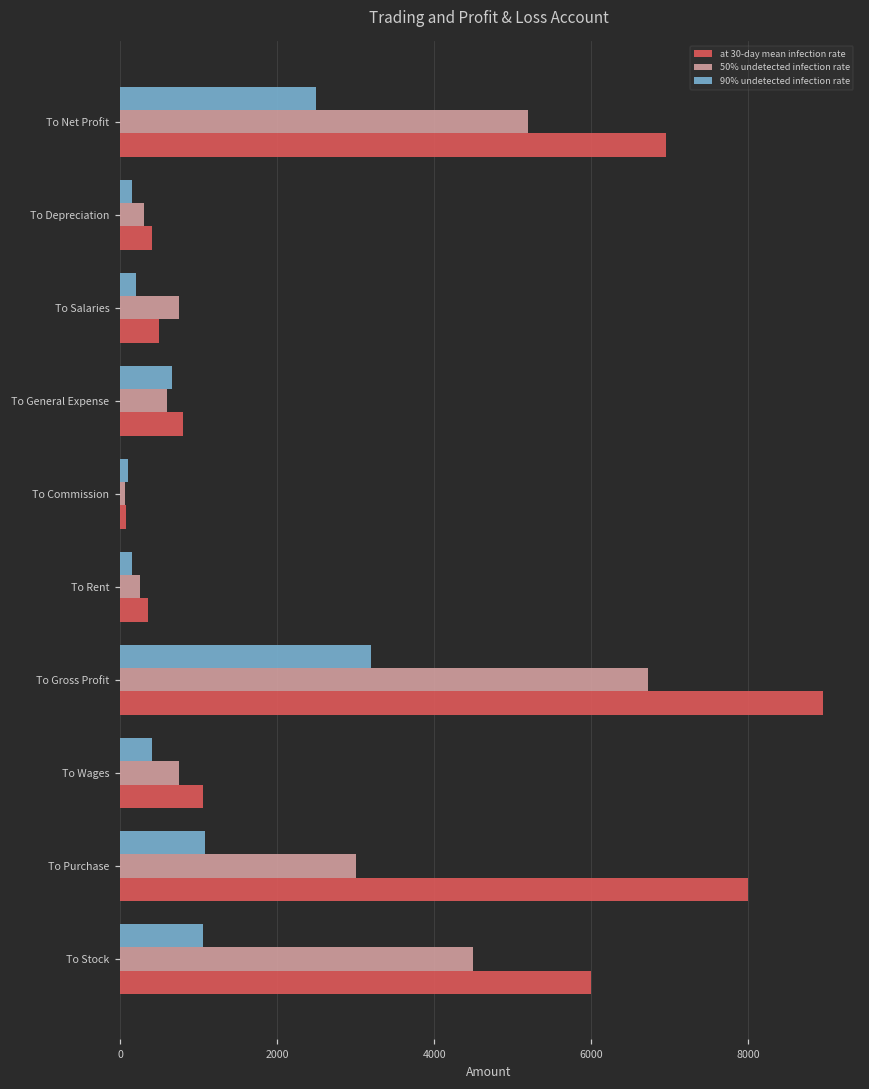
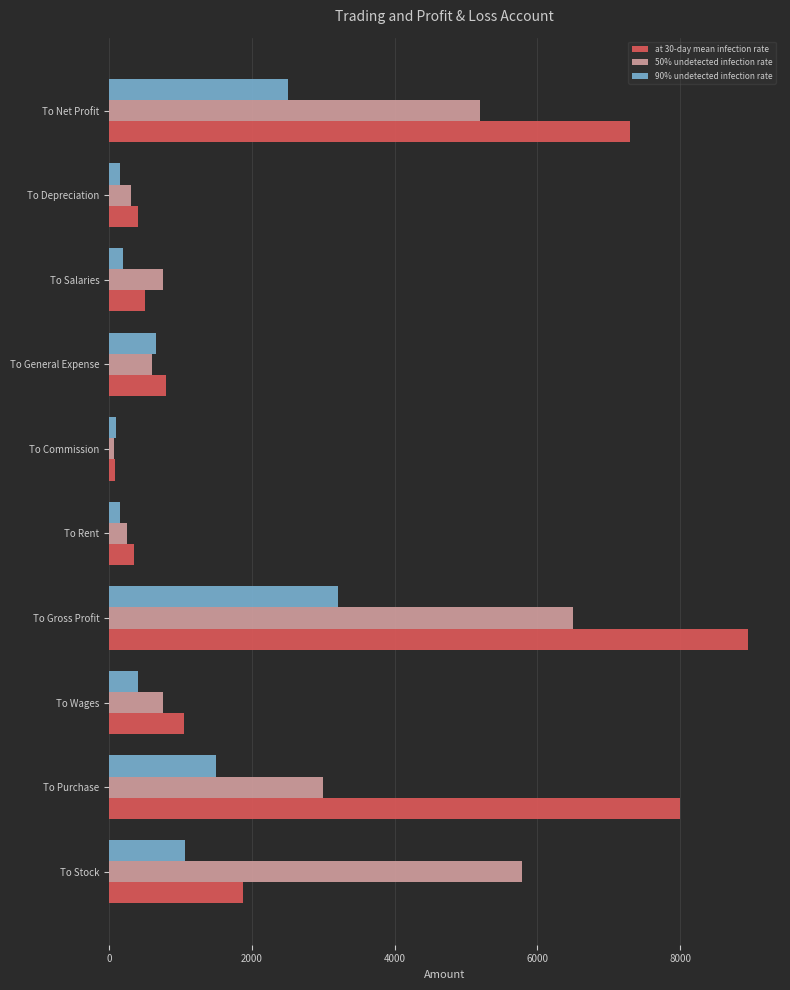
at 30-day mean infection rate, To Net Profit: 7000 -> 7300
50% undetected infection rate, To Gross Profit: 6700 -> 6500
90% undetected infection rate, To Purchase: 1100 -> 1500
50% undetected infection rate, To Stock: 4500 -> 5800
at 30-day mean infection rate, To Stock: 6000 -> 1900
